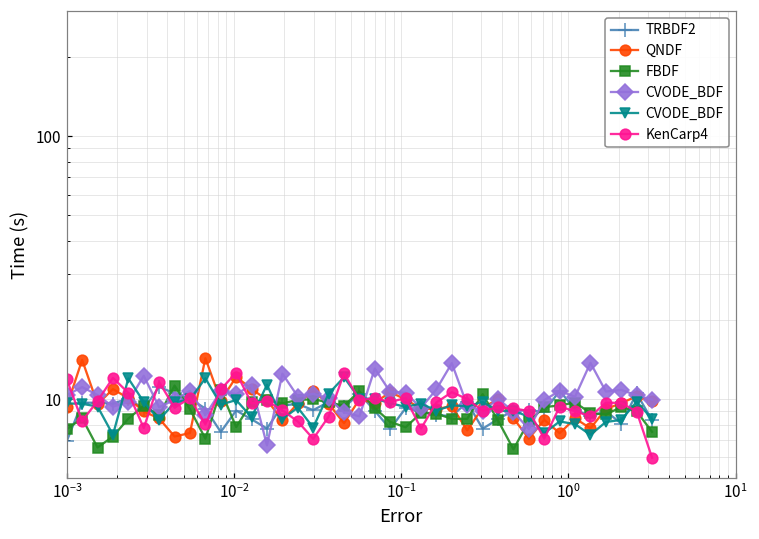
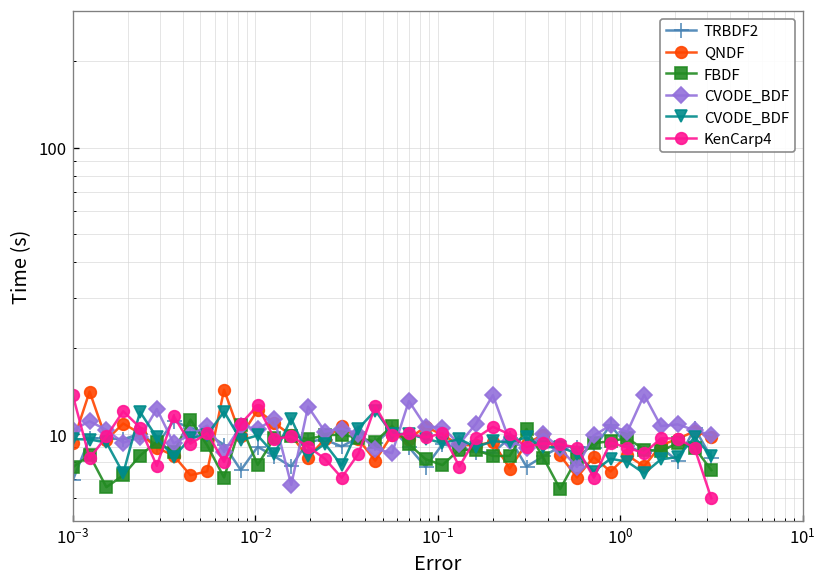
KenCarp4, 10^-3: 12 -> 14
